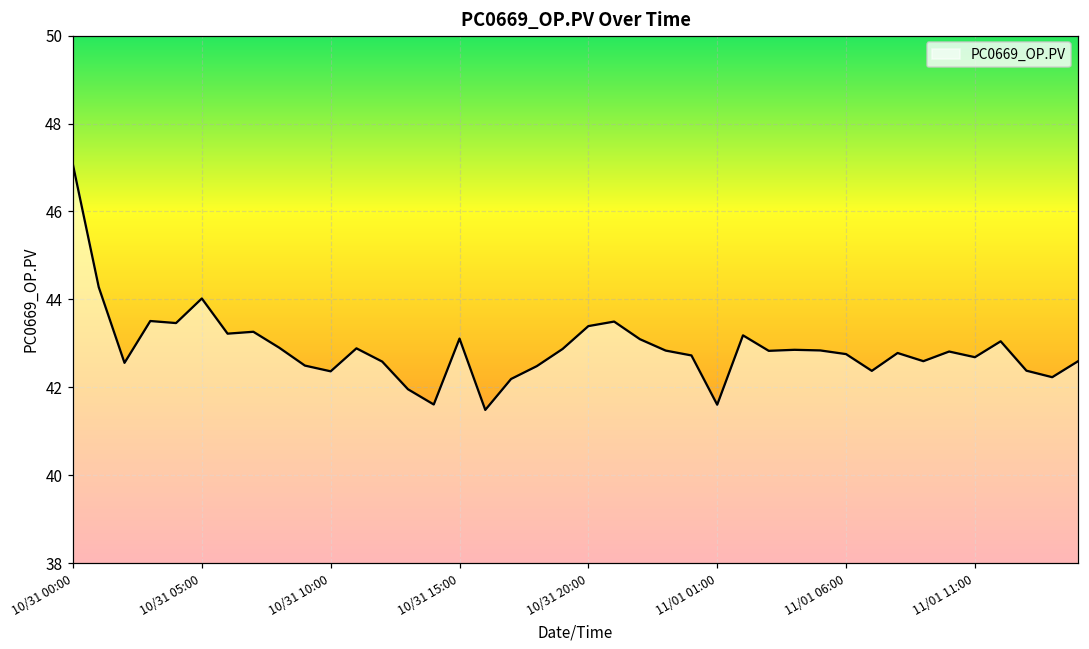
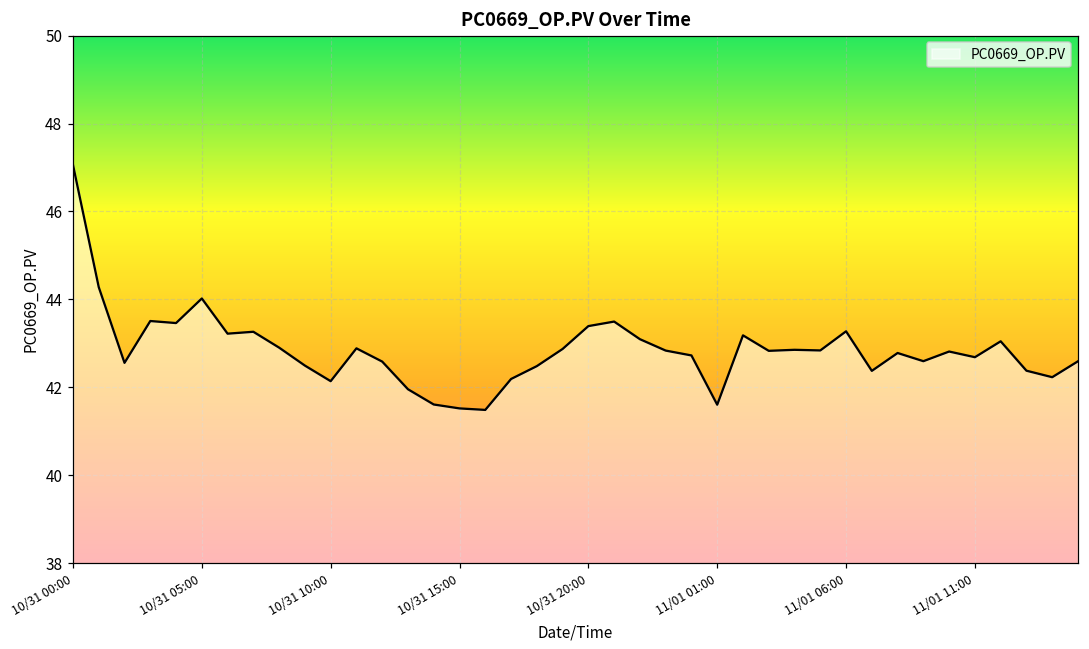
10/31 10:00: 42.4 -> 42.1
10/31 15:00: 43.1 -> 41.5
11/01 06:00: 42.8 -> 43.3
